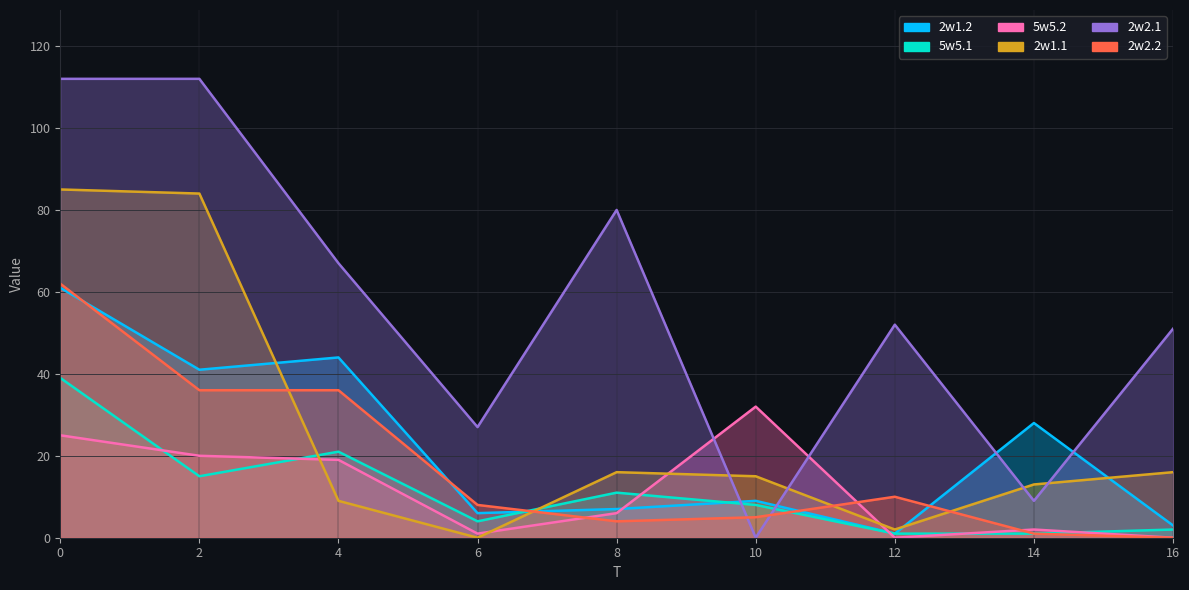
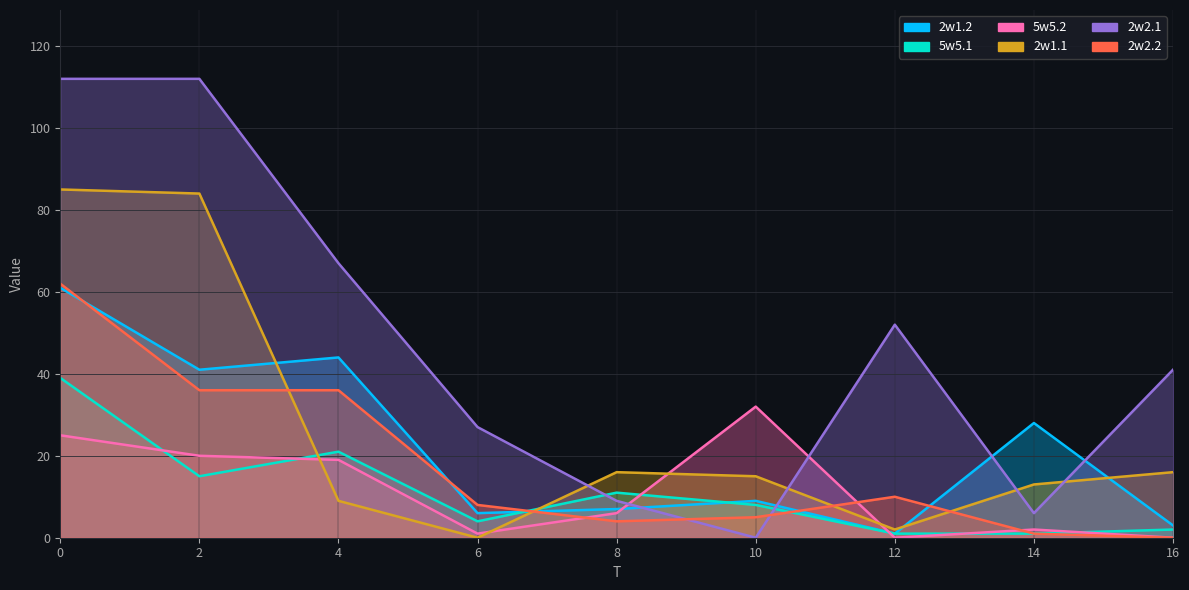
2w2.1, 8: 80 -> 9
2w2.1, 14: 9 -> 6
2w2.1, 16: 51 -> 41
